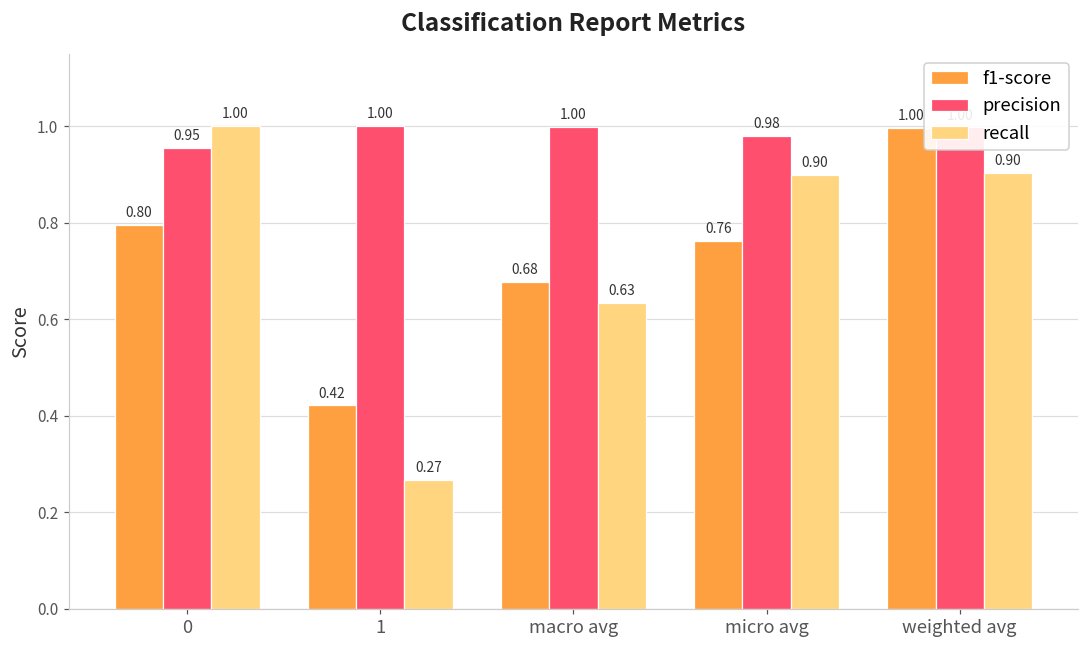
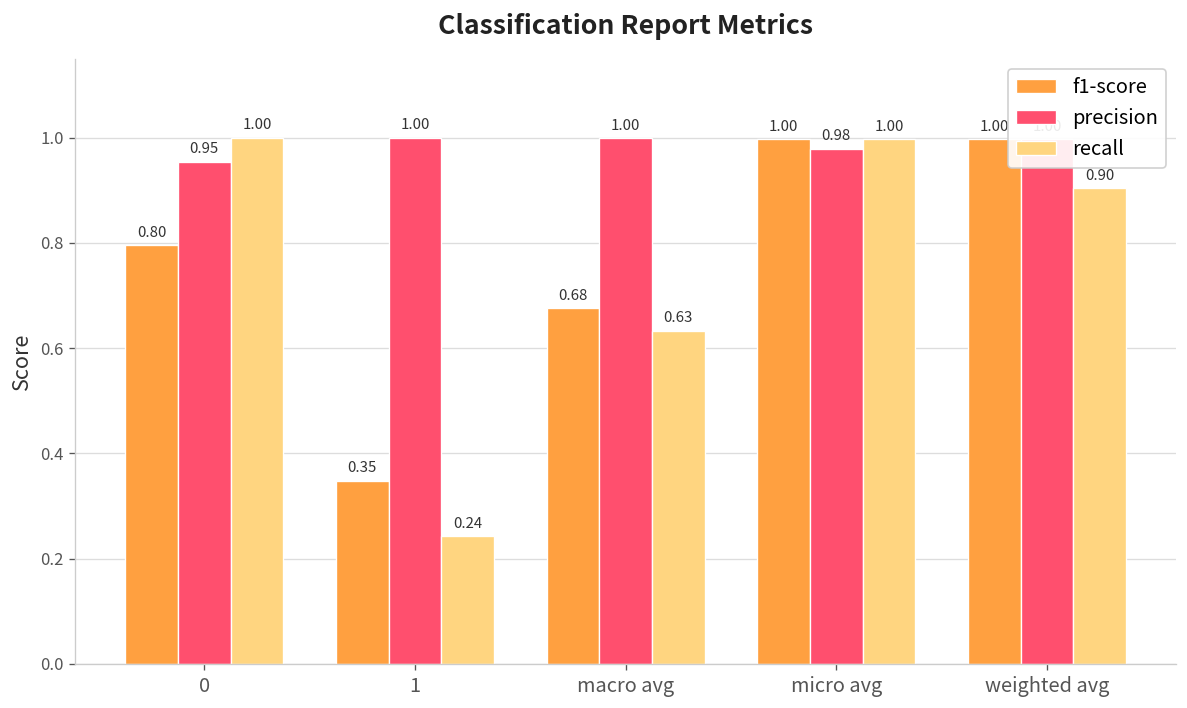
f1-score, 1: 0.42 -> 0.35
recall, 1: 0.27 -> 0.24
f1-score, micro avg: 0.76 -> 1.00
recall, micro avg: 0.90 -> 1.00
